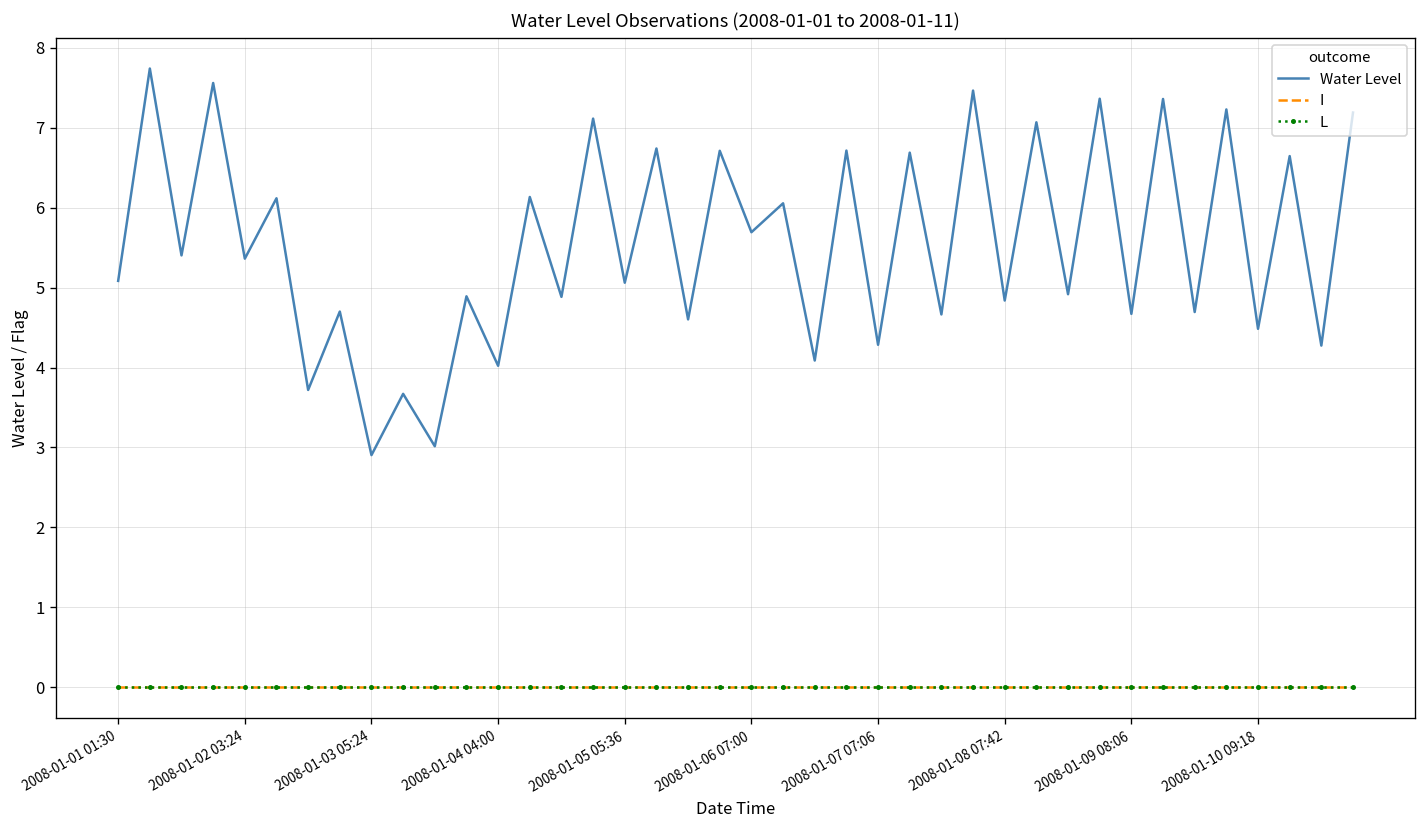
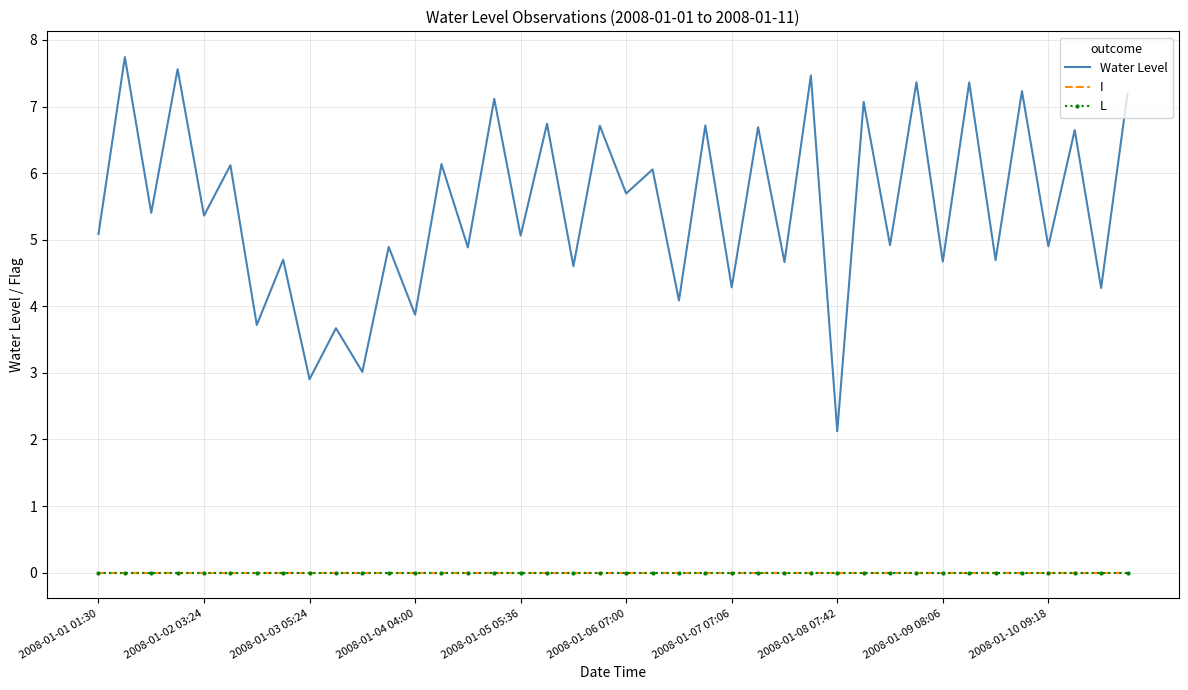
Water Level, 2008-01-04 04:00: 4.0 -> 3.9
Water Level, 2008-01-08 07:42: 4.8 -> 2.1
Water Level, 2008-01-10 09:18: 4.5 -> 4.9
